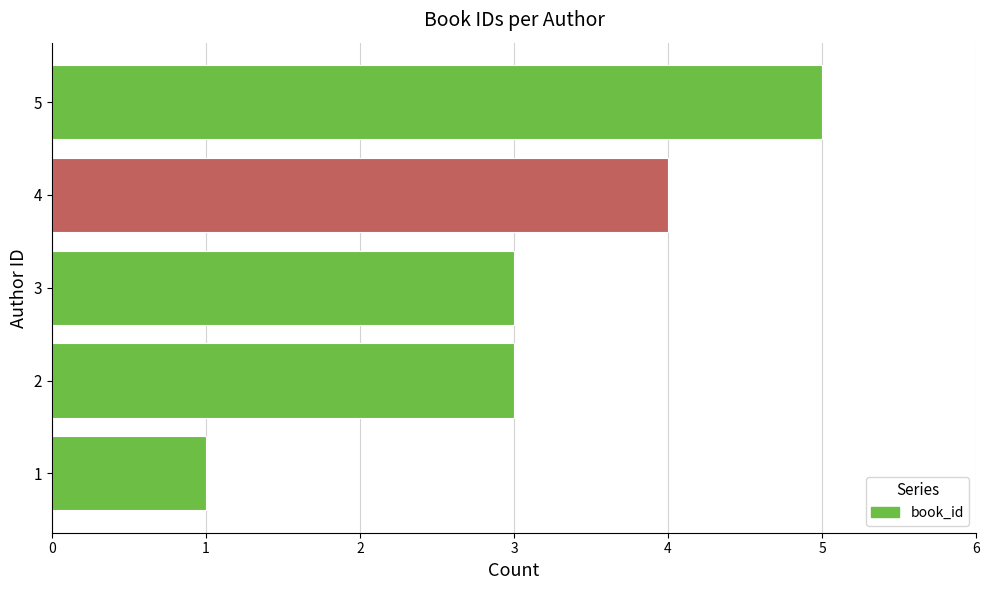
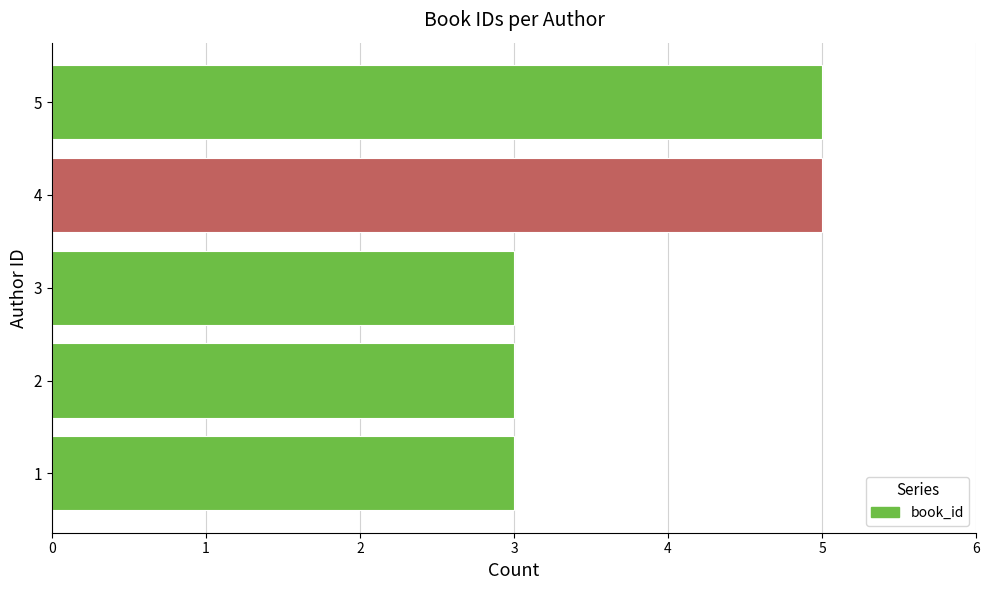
4: 4 -> 5
1: 1 -> 3
